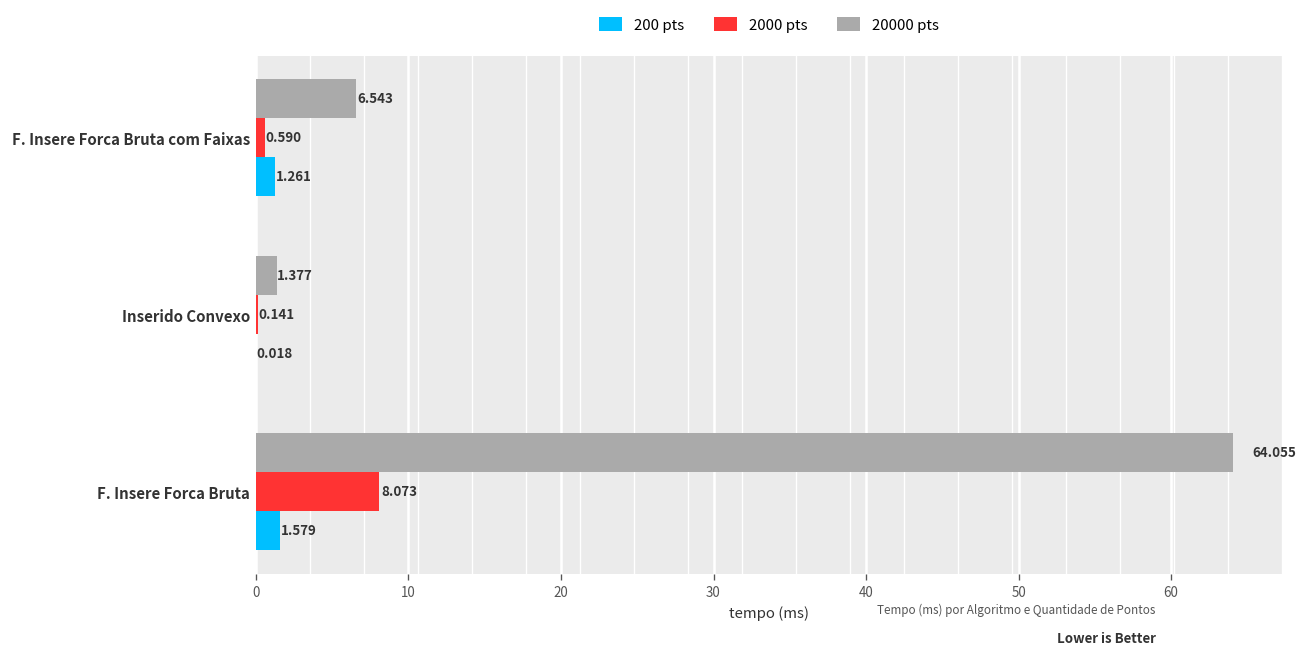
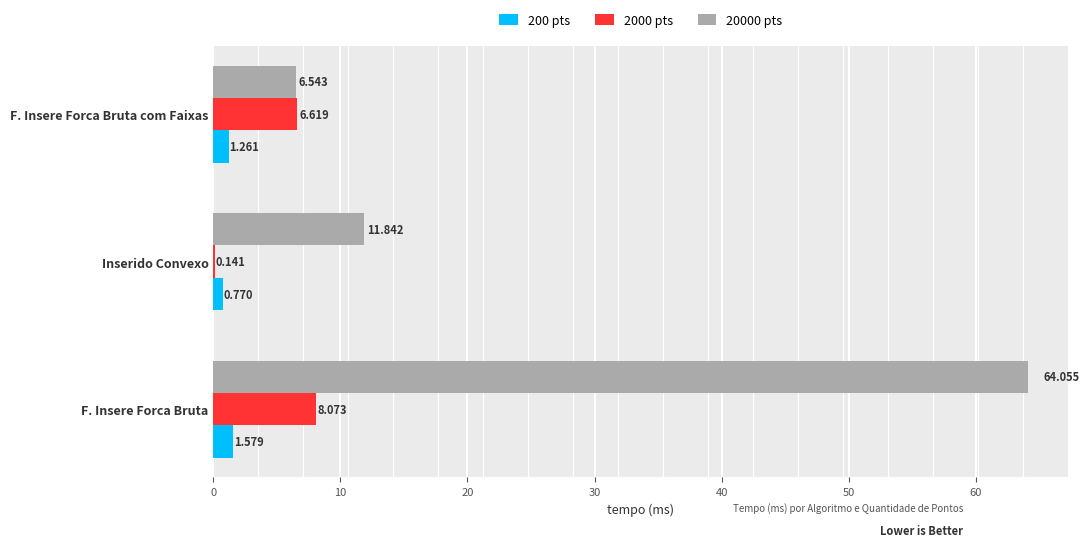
2000 pts, F. Insere Forca Bruta com Faixas: 0.590 -> 6.619
20000 pts, Inserido Convexo: 1.377 -> 11.842
200 pts, Inserido Convexo: 0.018 -> 0.770
